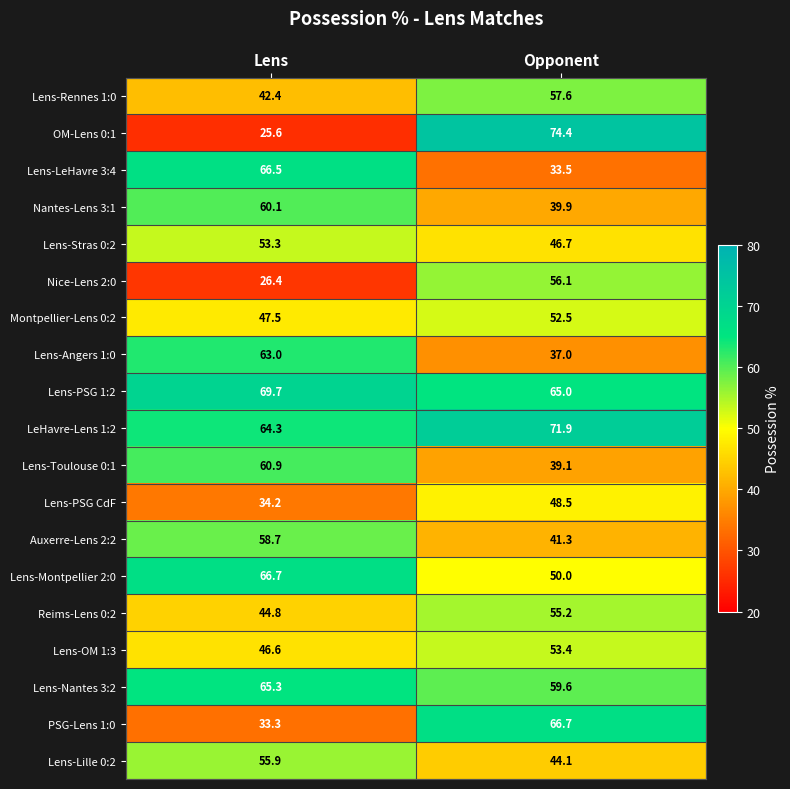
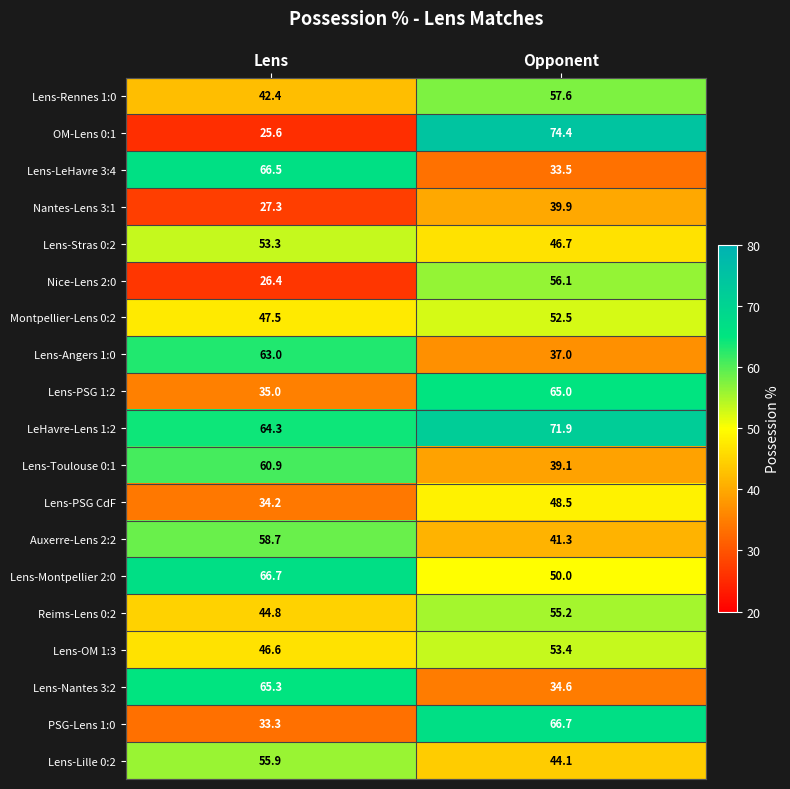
Nantes-Lens 3:1, Lens: 60.1 -> 27.3
Lens-PSG 1:2, Lens: 69.7 -> 35.0
Lens-Nantes 3:2, Opponent: 59.6 -> 34.6
